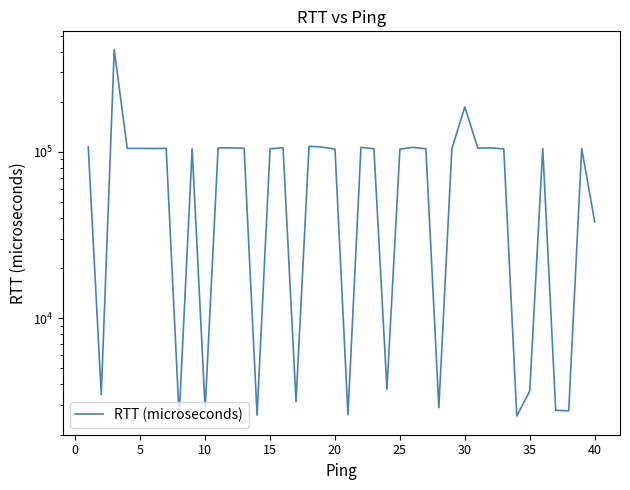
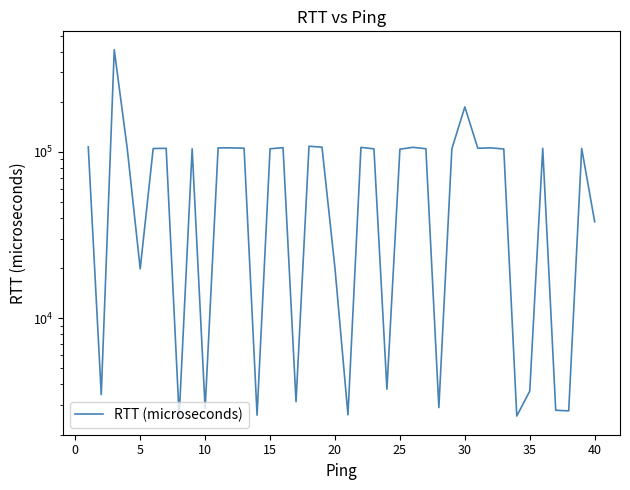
5: 100000 -> 20000
20: 100000 -> 20000
